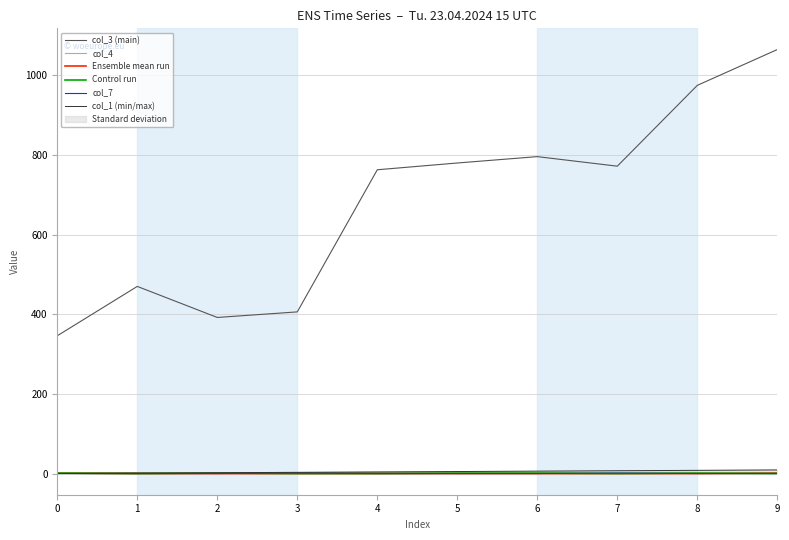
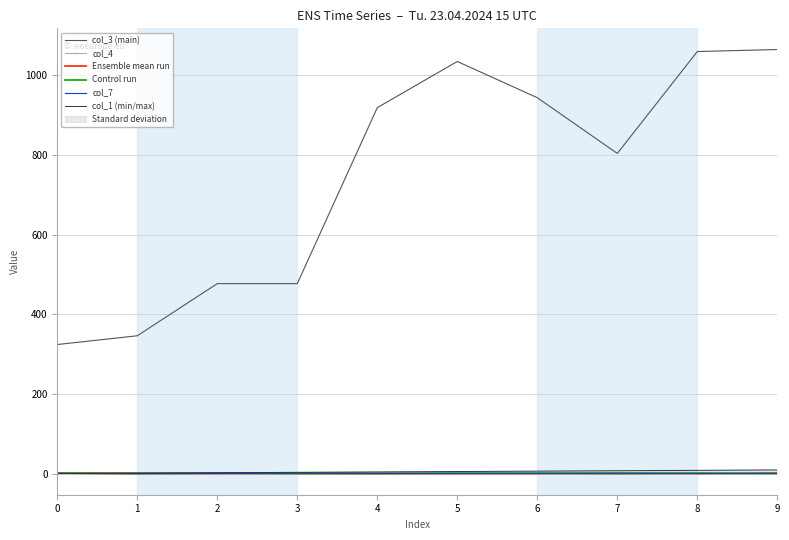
col_3 (main), 0: 350 -> 320
col_3 (main), 1: 470 -> 350
col_3 (main), 2: 390 -> 480
col_3 (main), 3: 410 -> 480
col_3 (main), 4: 760 -> 920
col_3 (main), 5: 780 -> 1040
col_3 (main), 6: 800 -> 940
col_3 (main), 7: 770 -> 800
col_3 (main), 8: 980 -> 1060
